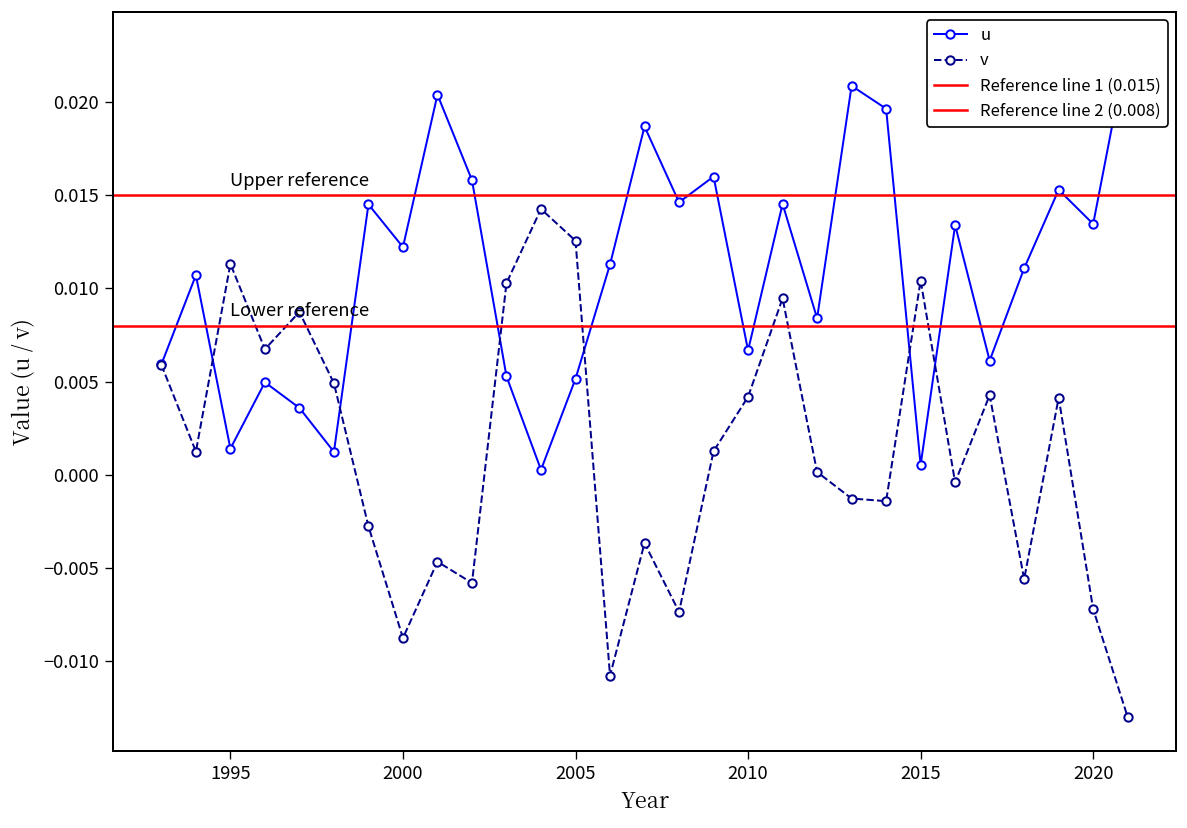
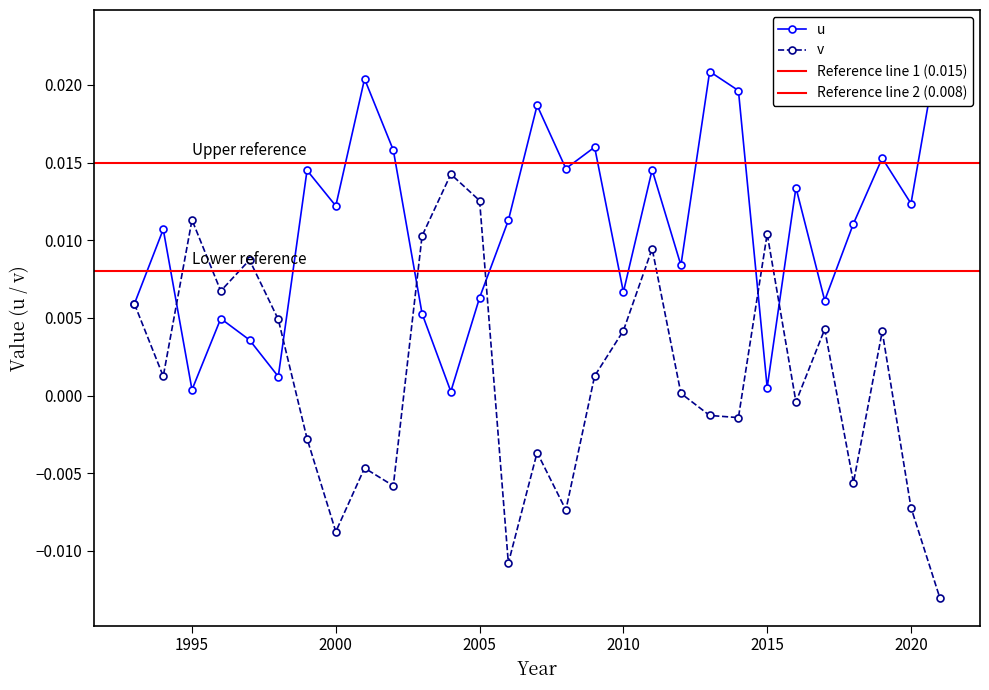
u, 1995: 0.0014 -> 0.0004
u, 2005: 0.0052 -> 0.0063
u, 2020: 0.0135 -> 0.0124
